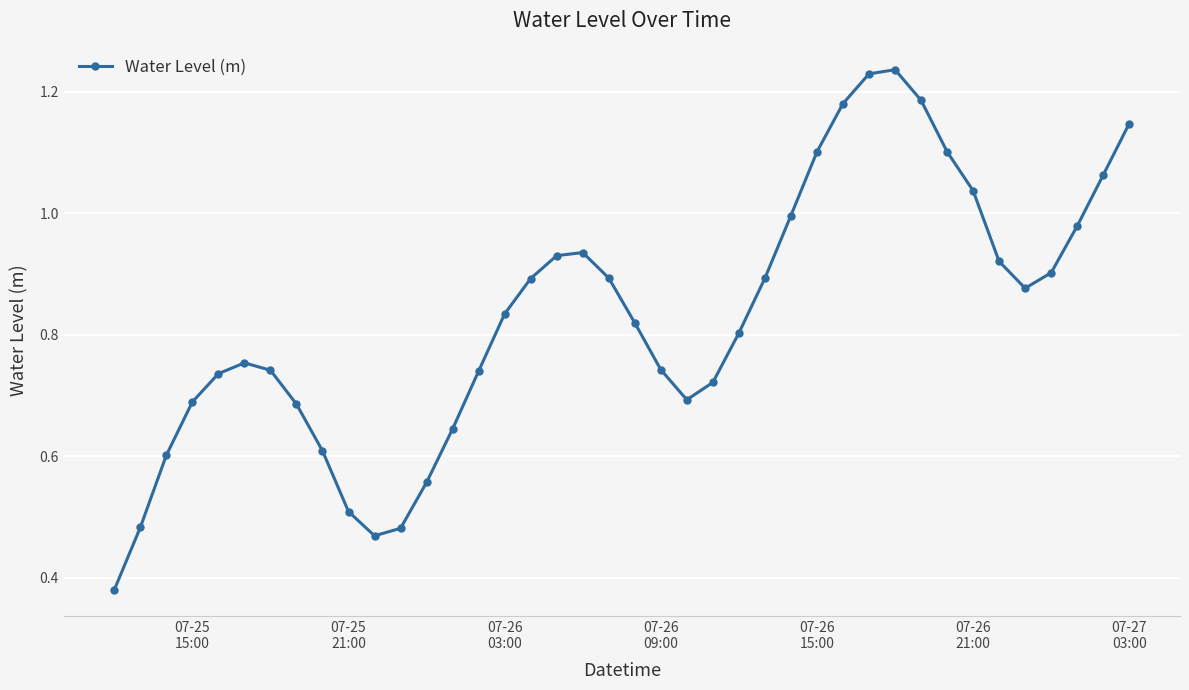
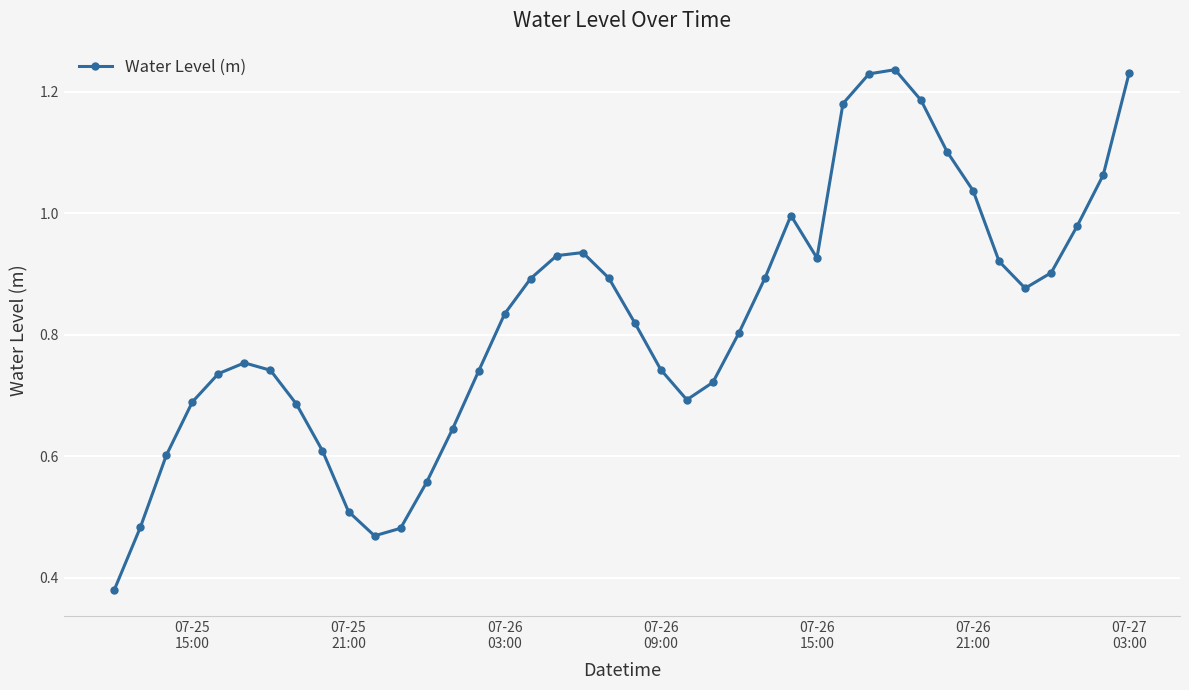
07-26 15:00: 1.10 -> 0.93
07-27 03:00: 1.15 -> 1.23
